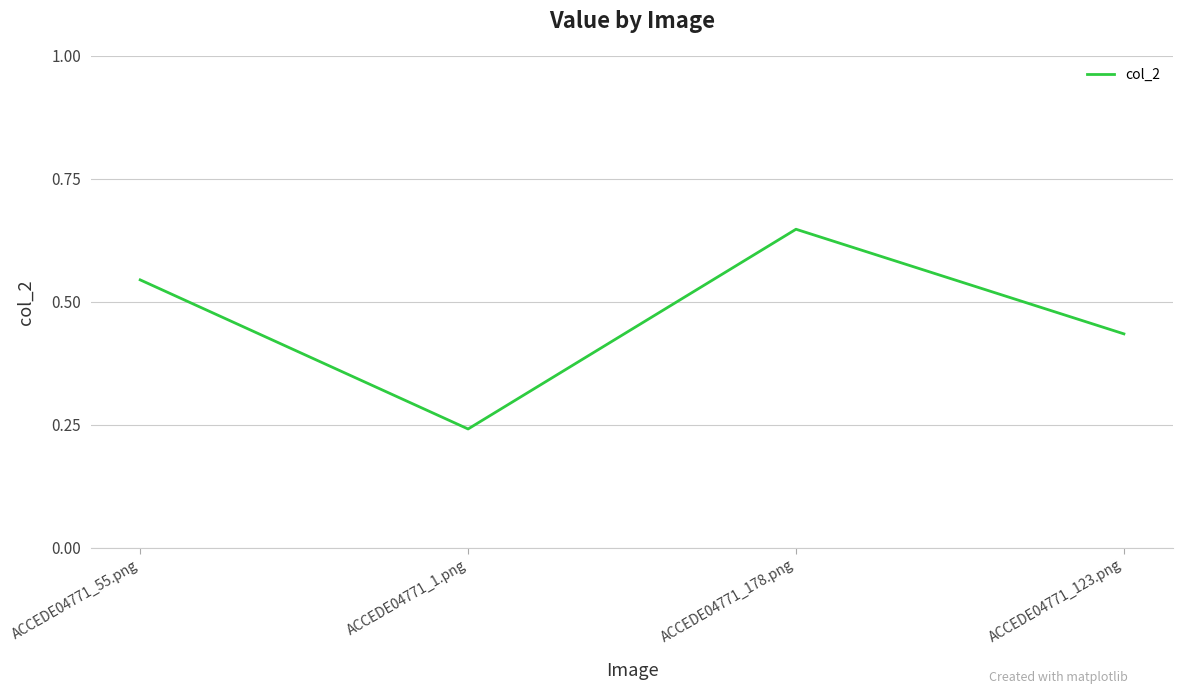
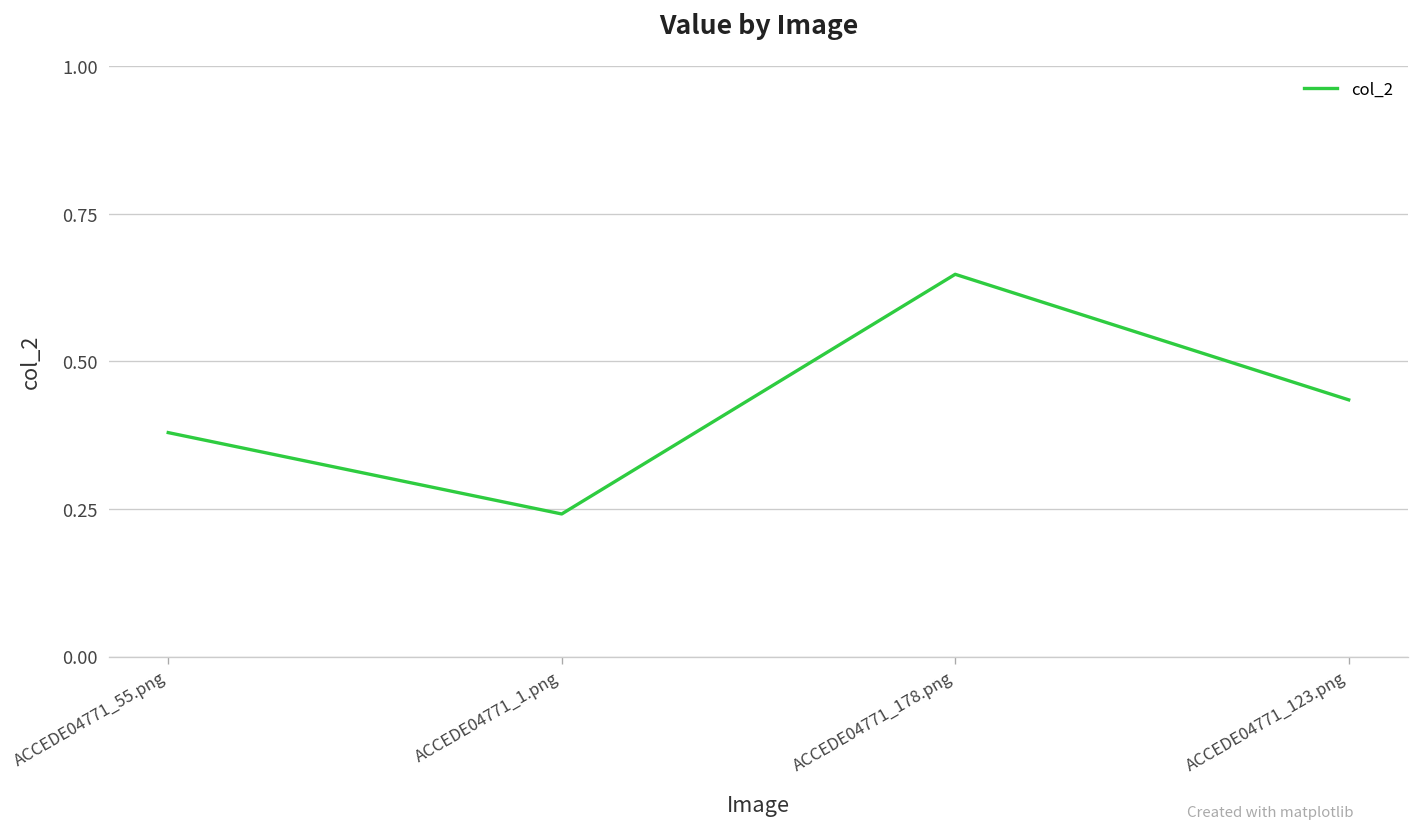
ACCEDE04771_55.png: 0.54 -> 0.38
